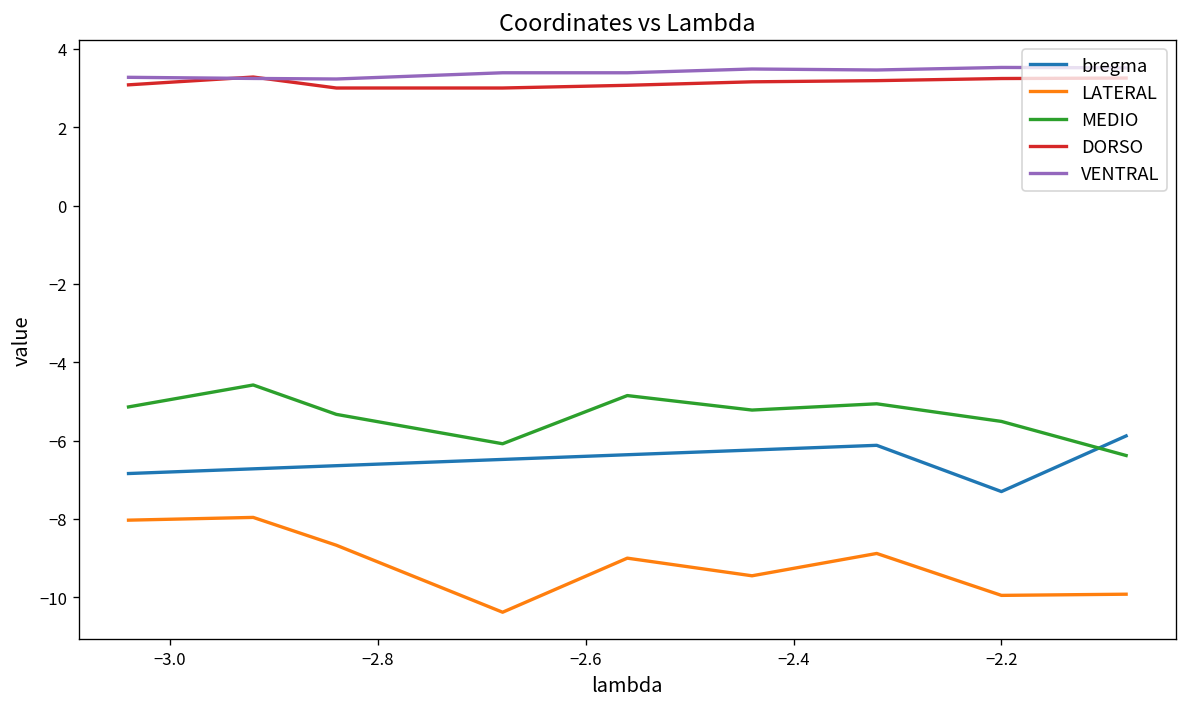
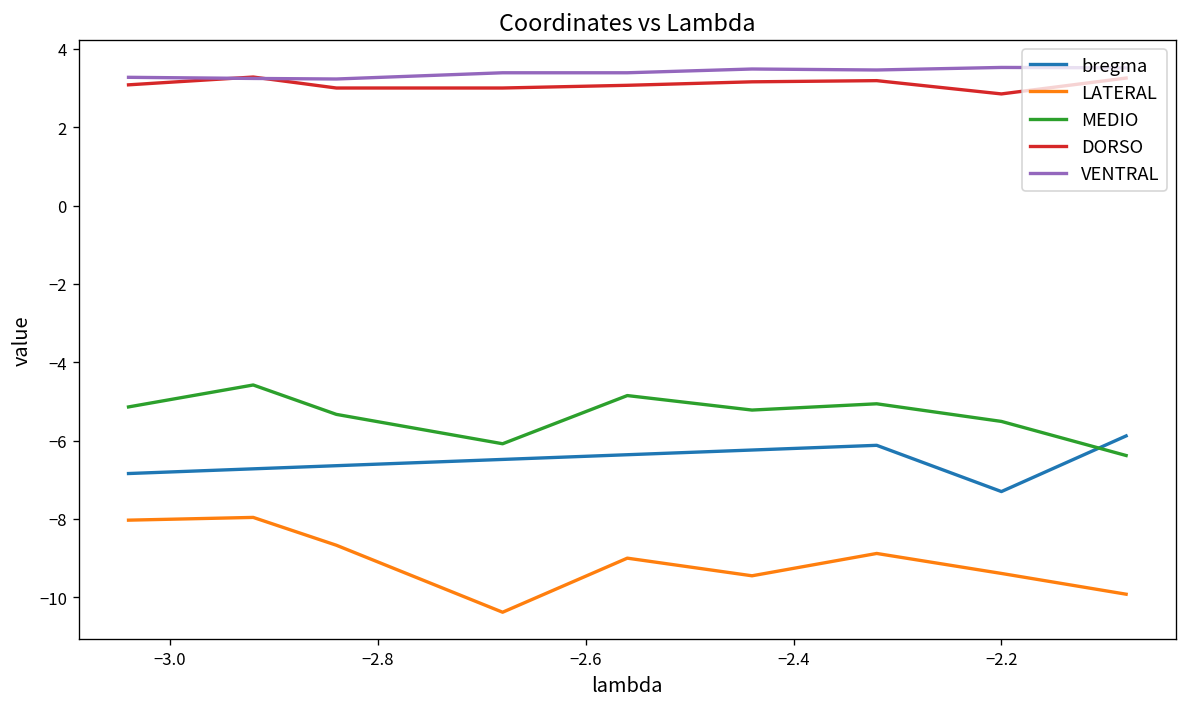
LATERAL, −2.2: -10.0 -> -9.4
DORSO, −2.2: 3.2 -> 2.8
